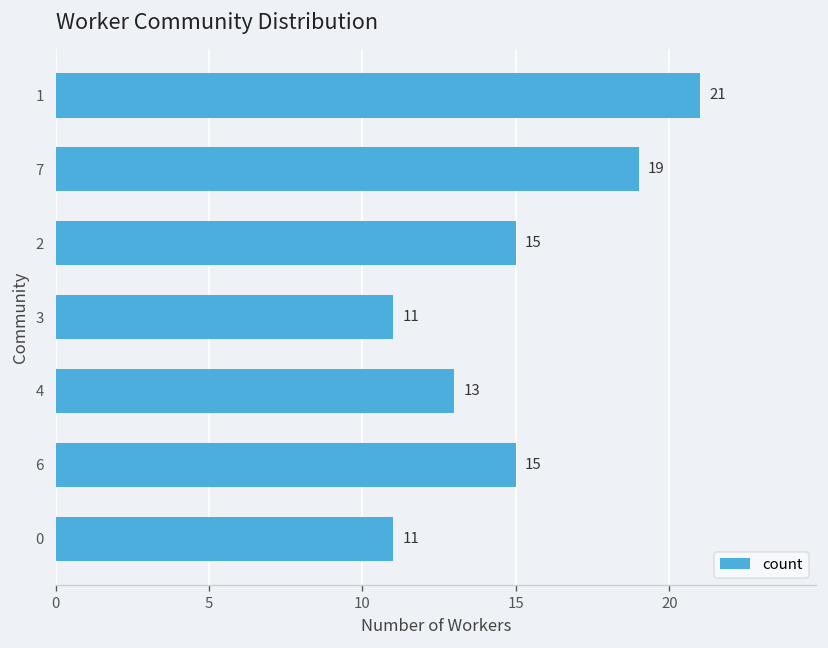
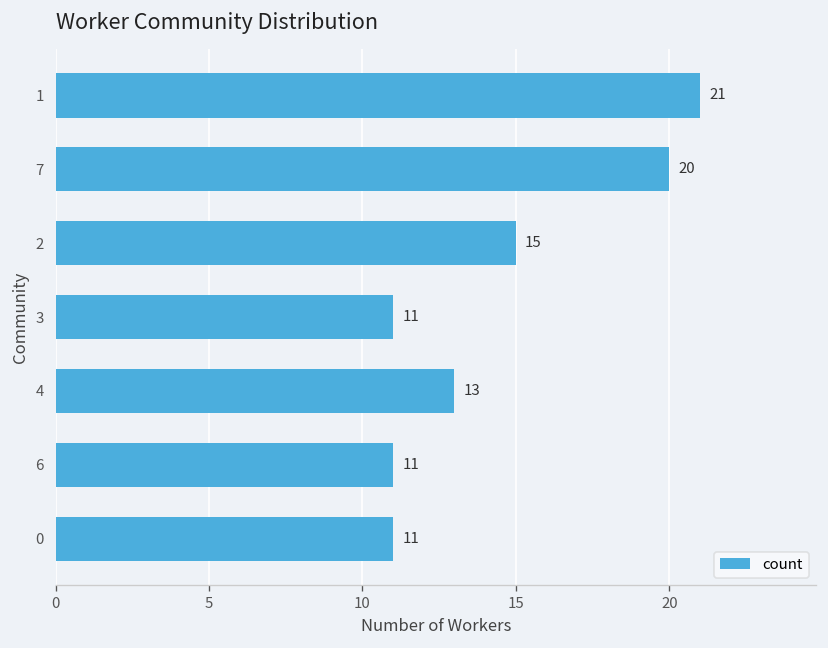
7: 19 -> 20
6: 15 -> 11
